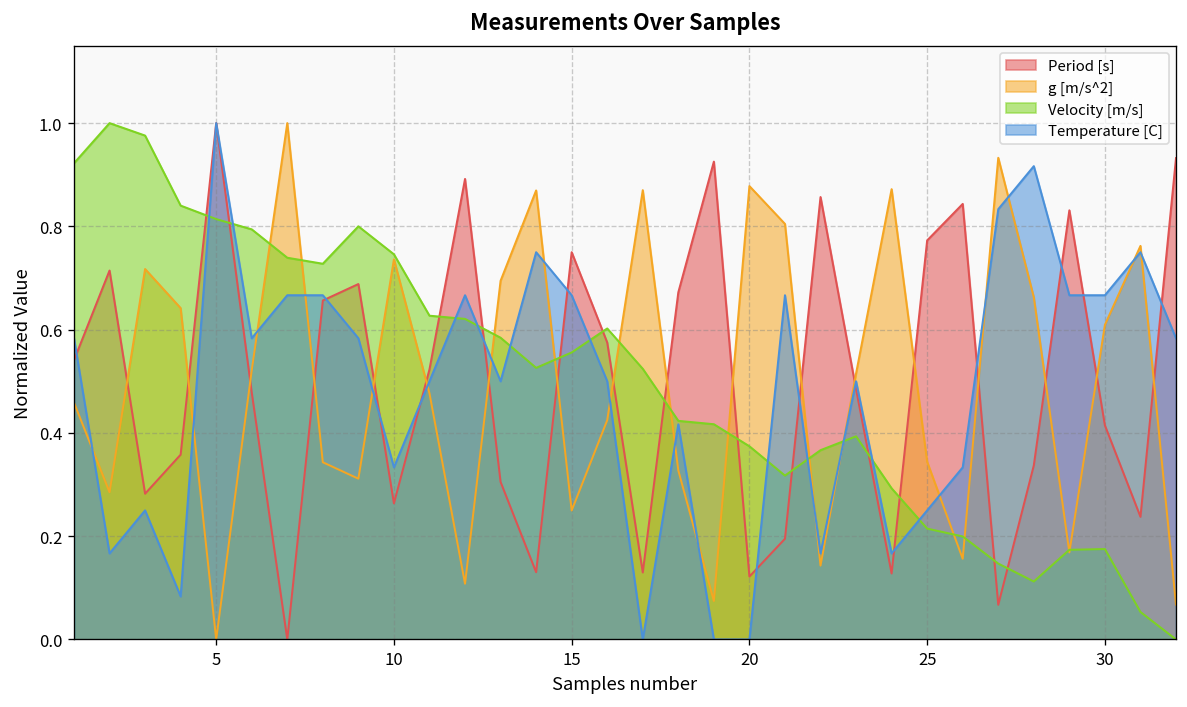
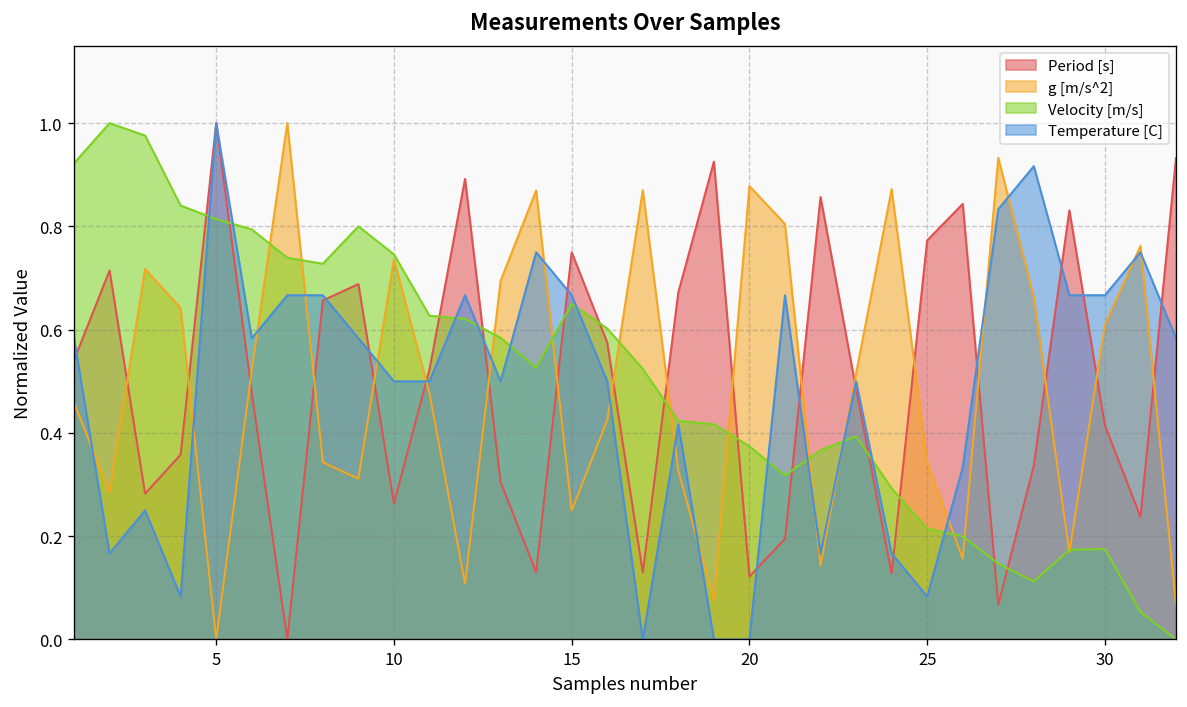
Temperature [C], 10: 0.33 -> 0.50
Velocity [m/s], 15: 0.56 -> 0.65
Temperature [C], 25: 0.25 -> 0.08
